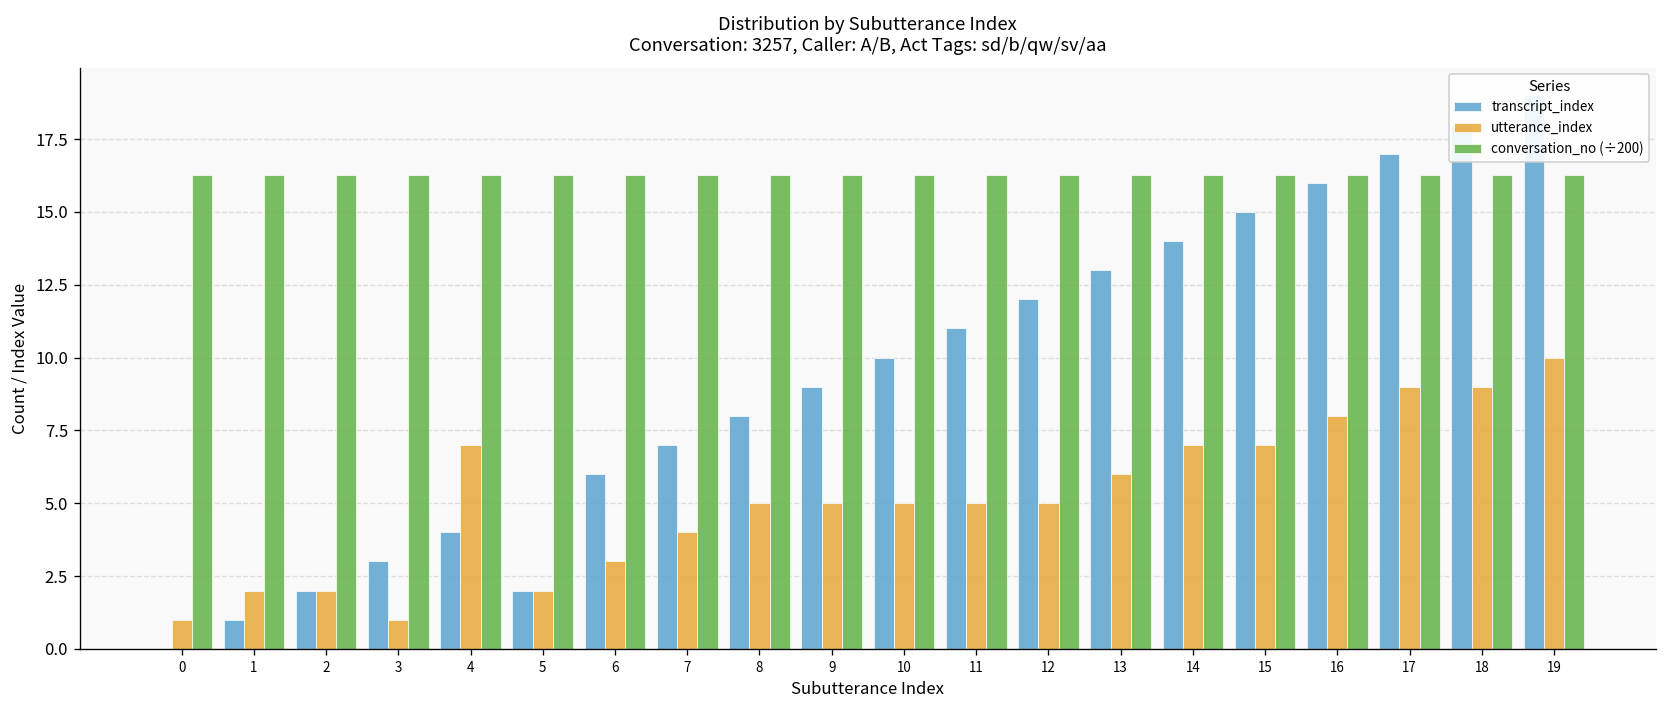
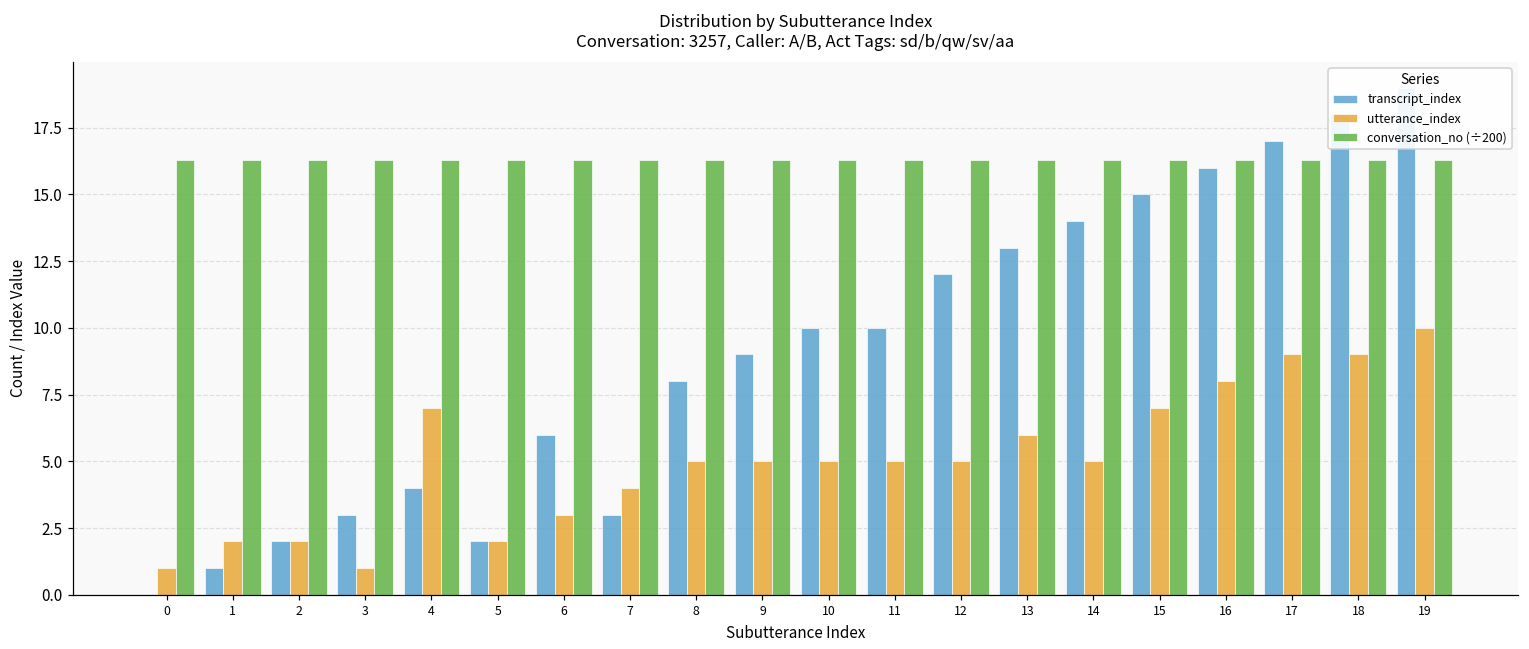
transcript_index, 7: 7 -> 3
transcript_index, 11: 11 -> 10
utterance_index, 14: 7 -> 5
